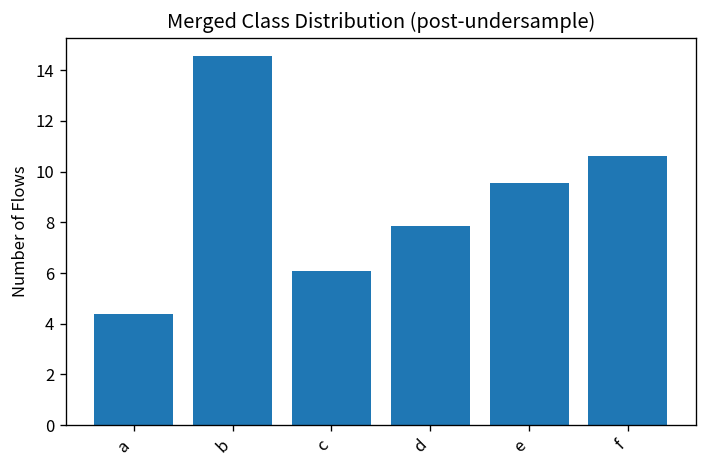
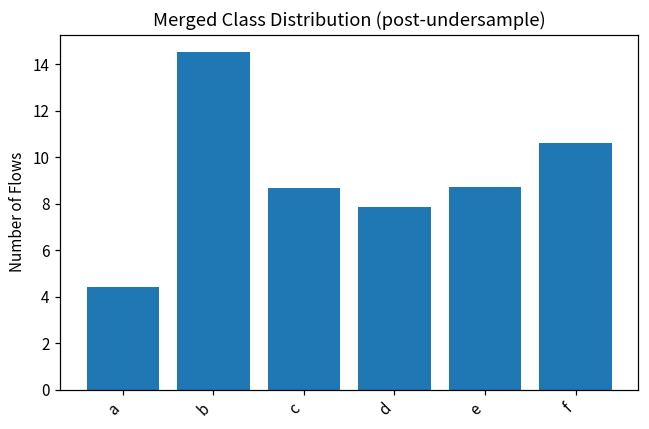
c: 6.1 -> 8.7
e: 9.6 -> 8.7
